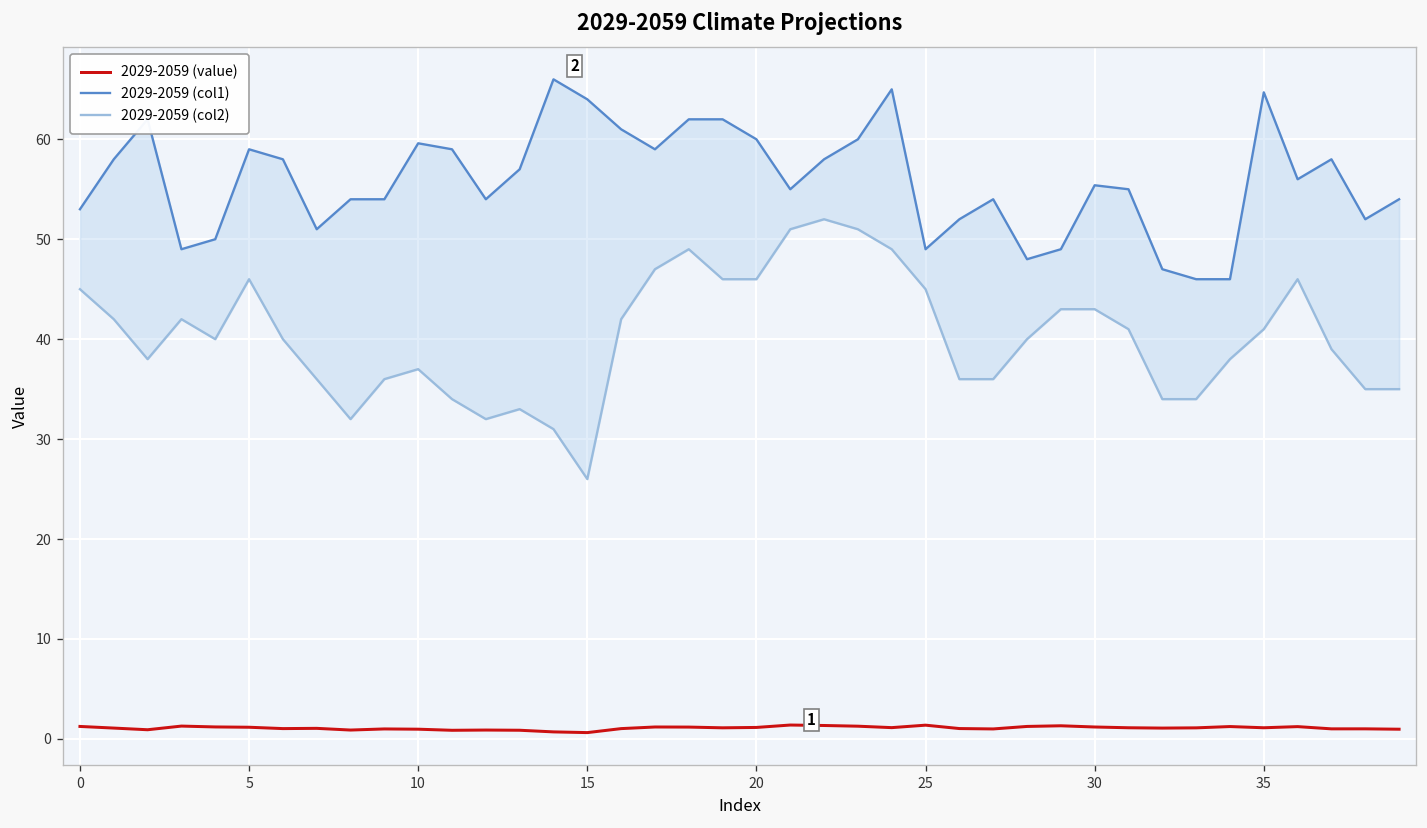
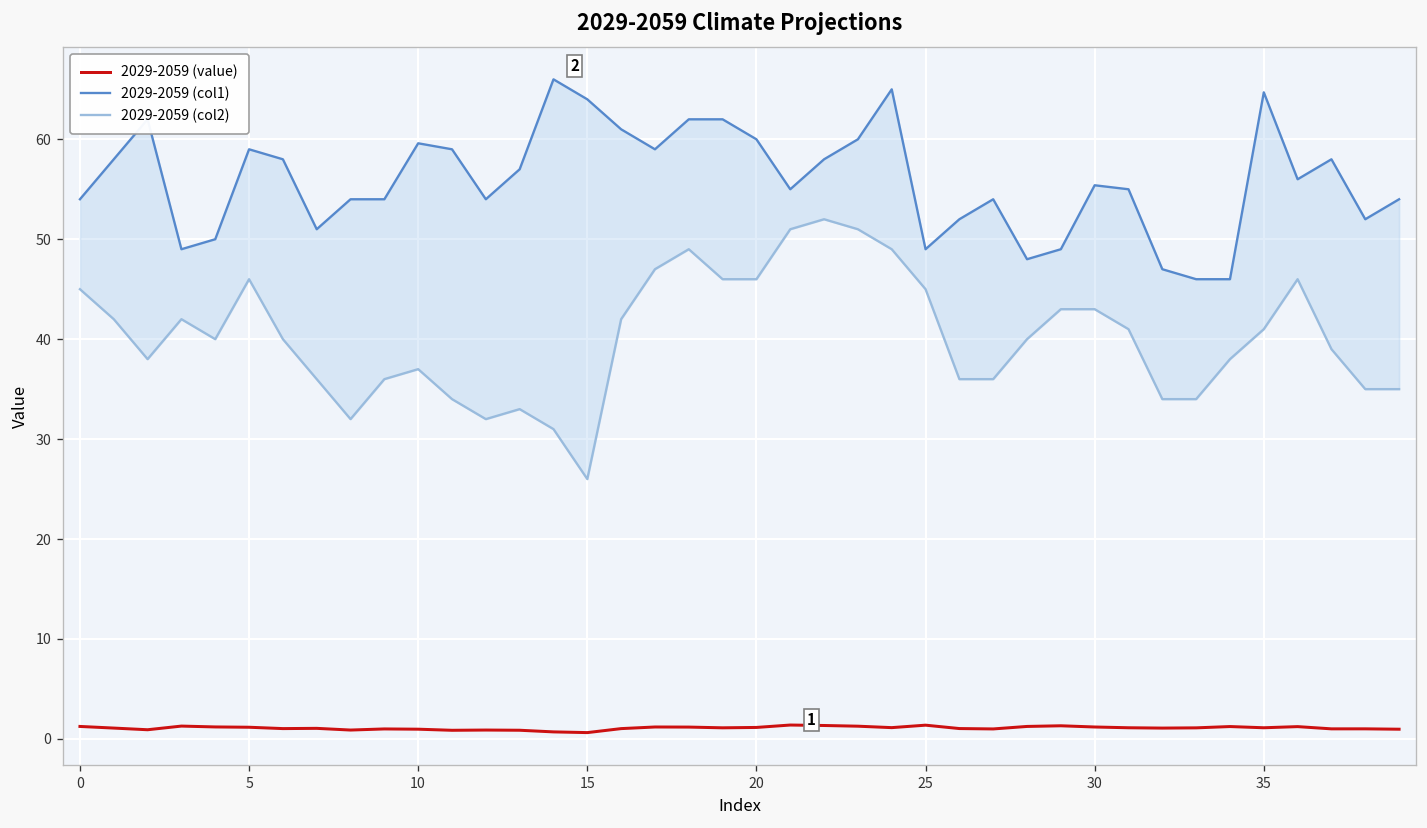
2029-2059 (col1), 0: 53 -> 54
